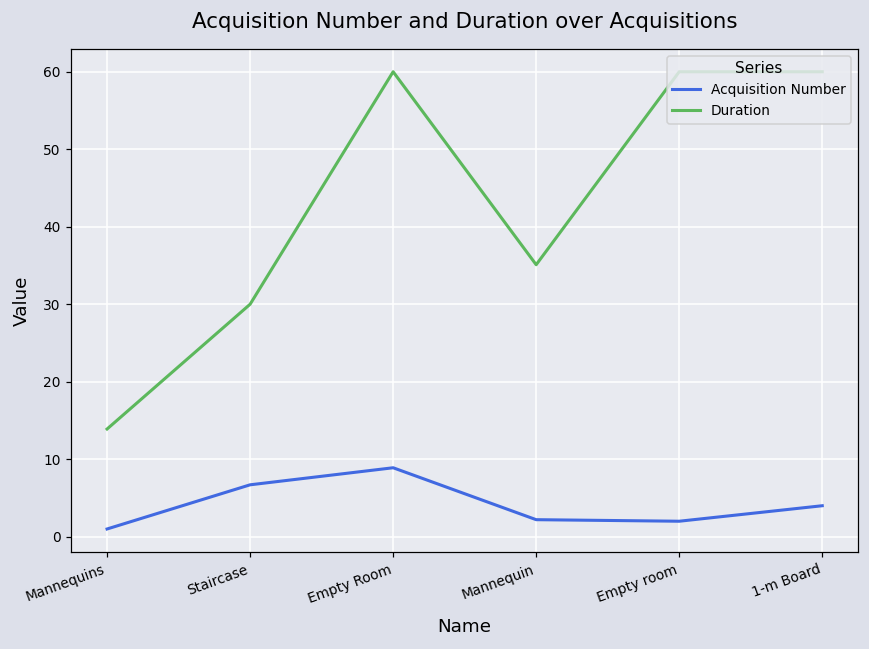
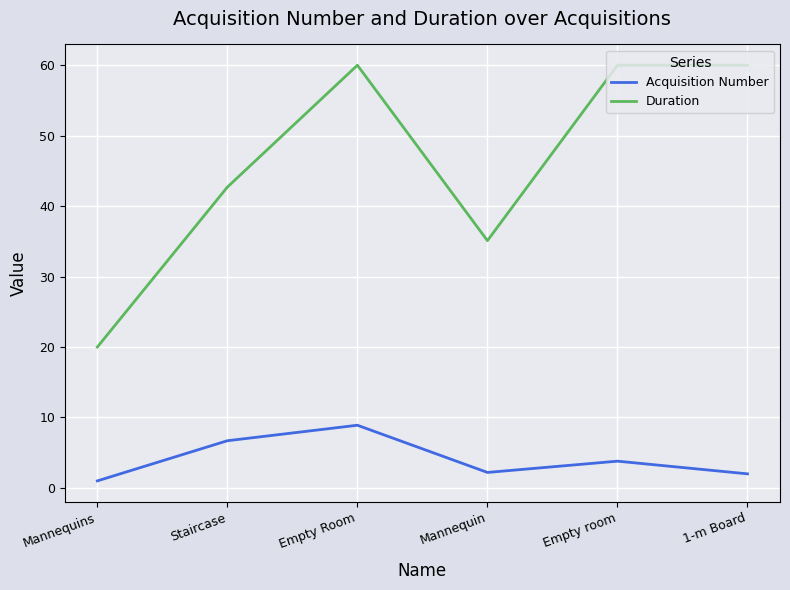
Duration, Mannequins: 14 -> 20
Duration, Staircase: 30 -> 43
Acquisition Number, Empty room: 2 -> 4
Acquisition Number, 1-m Board: 4 -> 2
